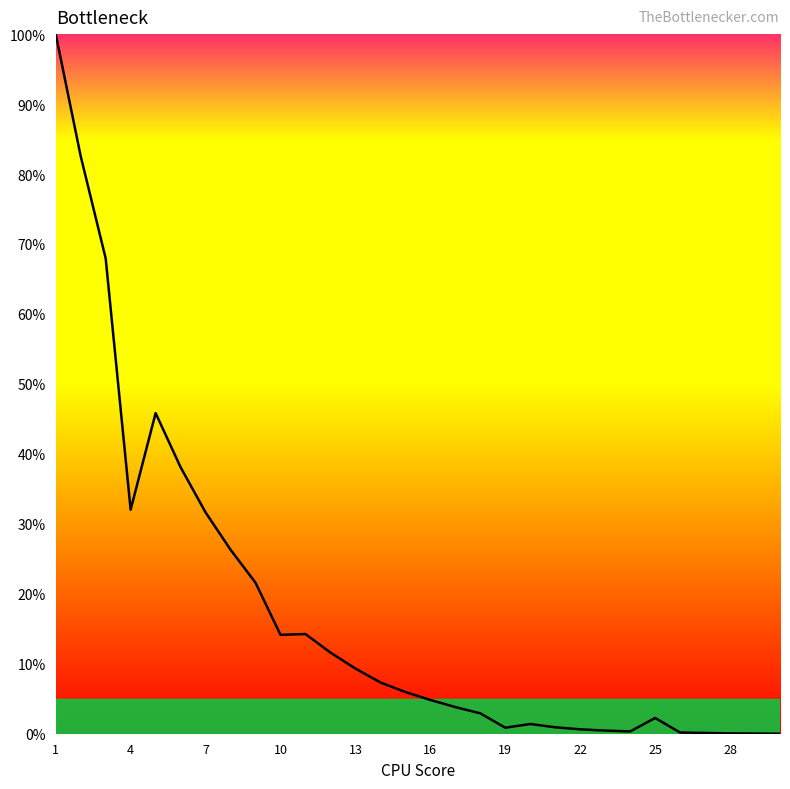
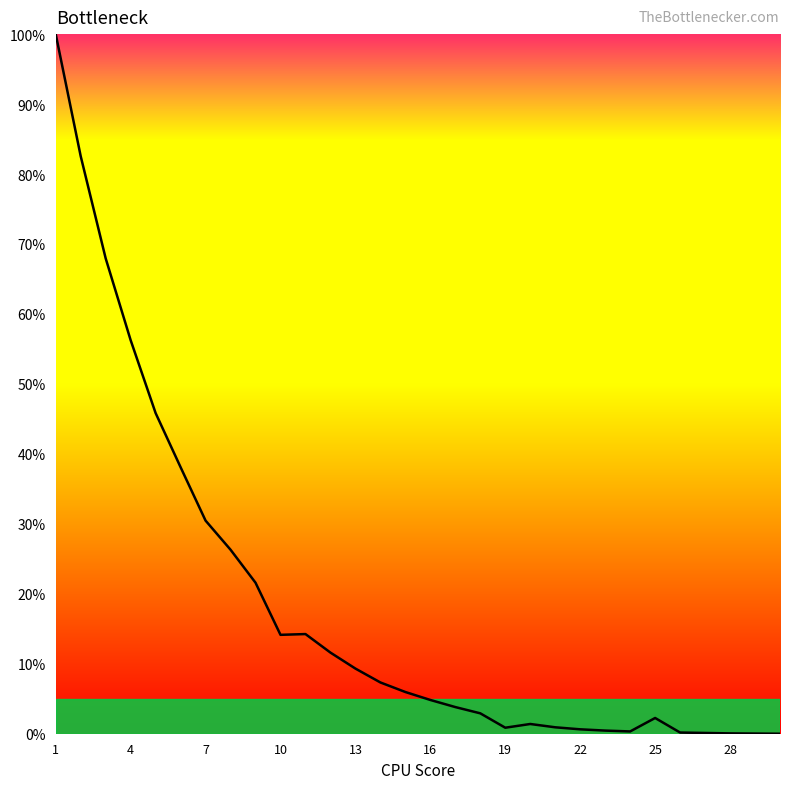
4: 32% -> 56%
7: 32% -> 30%
